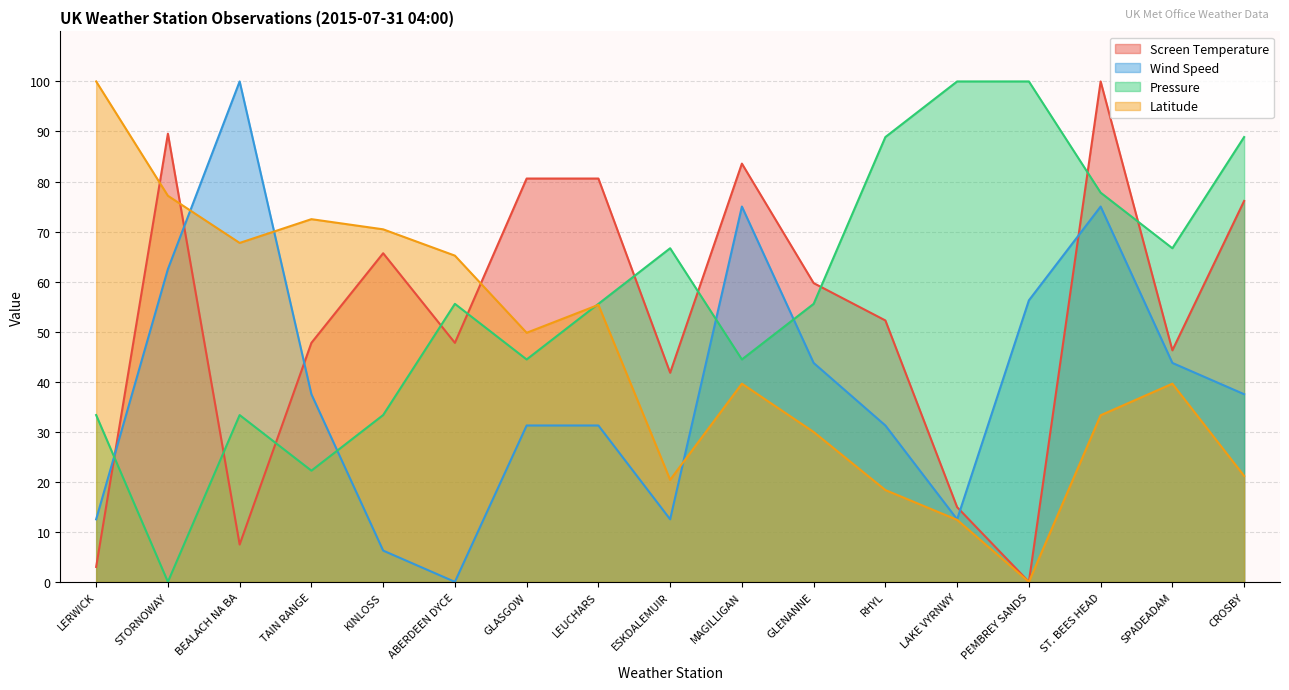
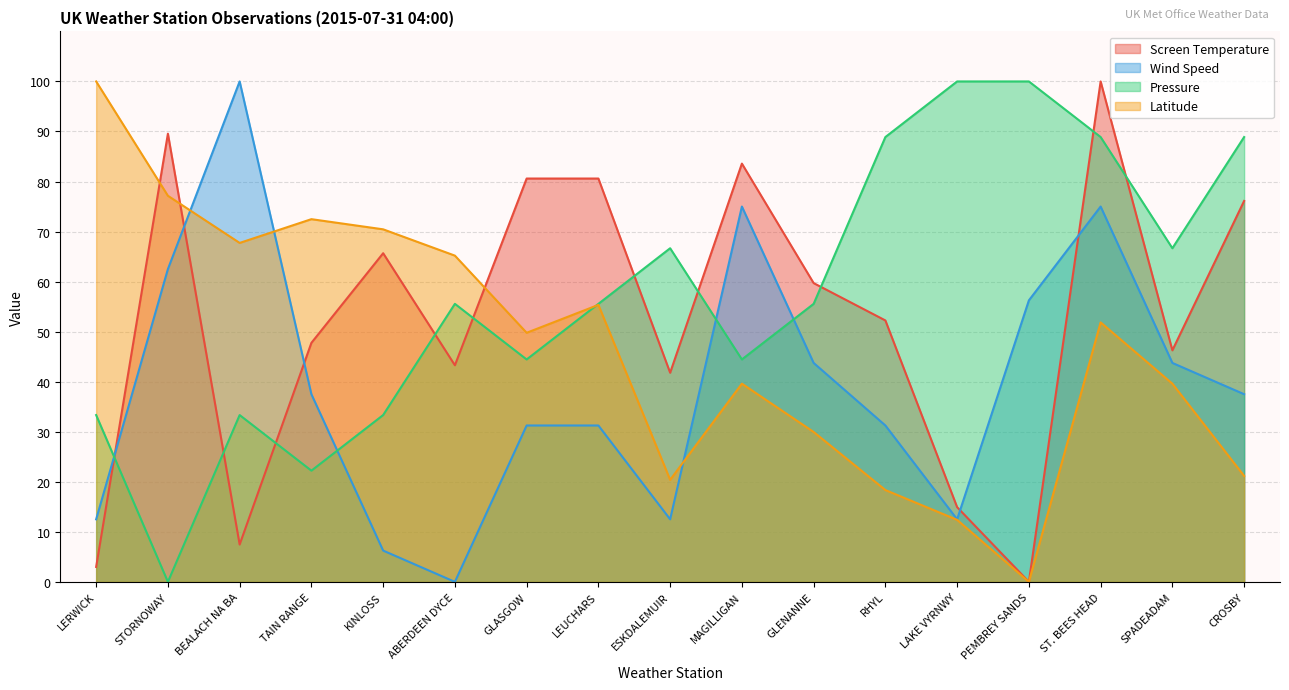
Screen Temperature, ABERDEEN DYCE: 48 -> 43
Pressure, ST. BEES HEAD: 78 -> 89
Latitude, ST. BEES HEAD: 33 -> 52
